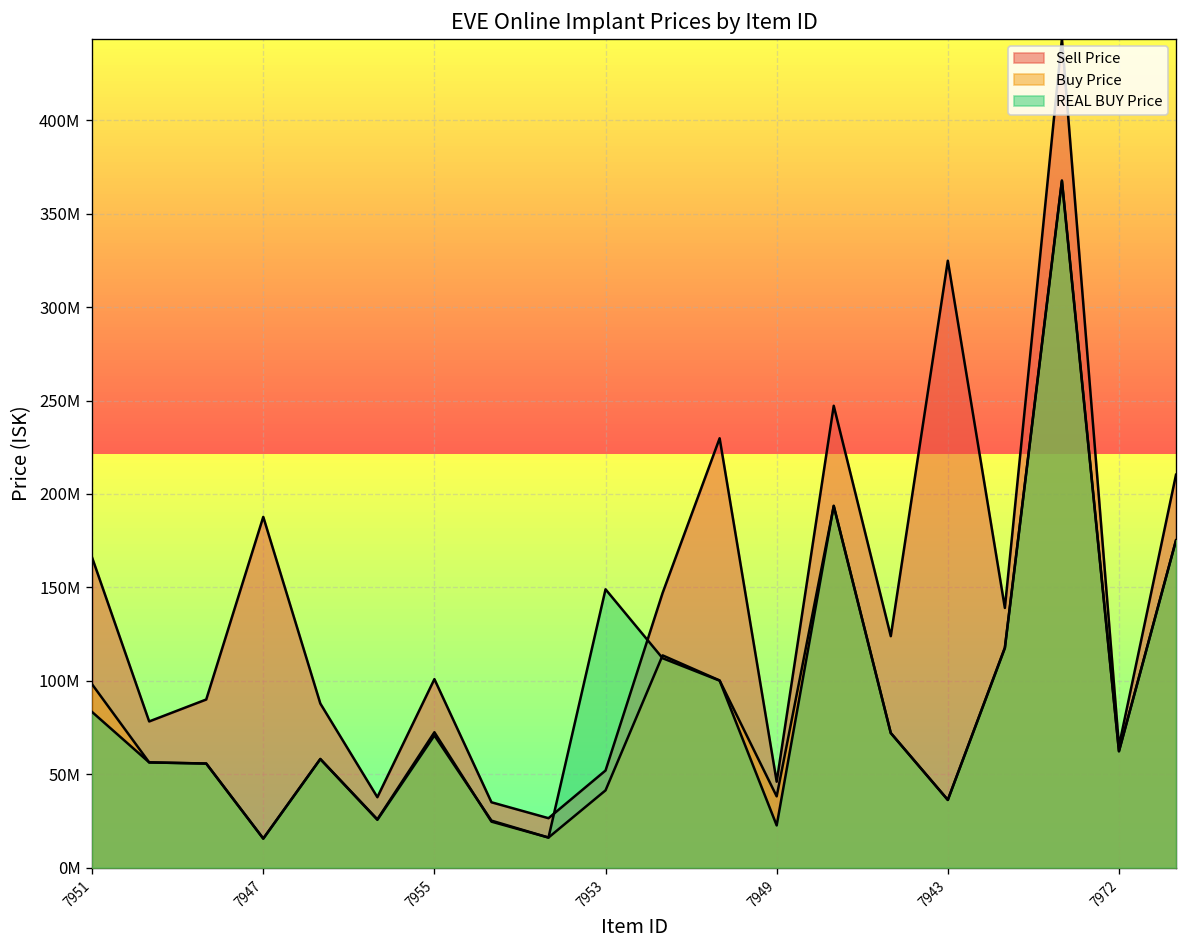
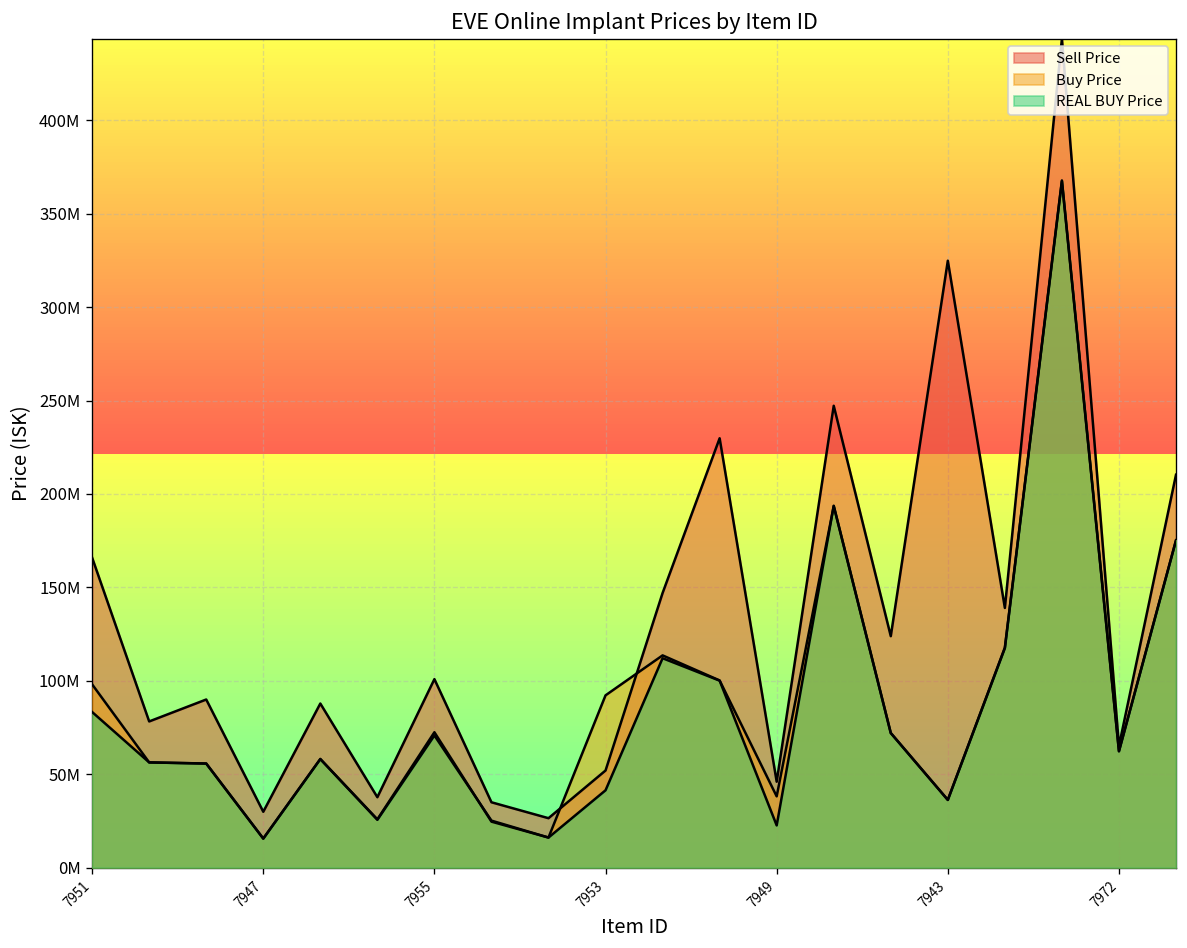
Sell Price, 7947: 188000000 -> 30000000
Buy Price, 7953: 41000000 -> 92000000
REAL BUY Price, 7953: 149000000 -> 41000000
